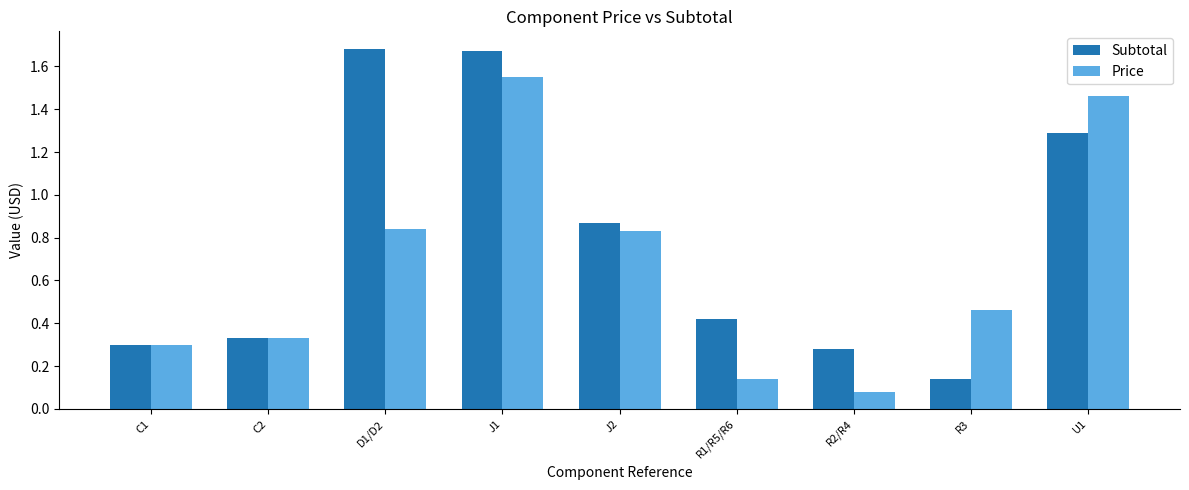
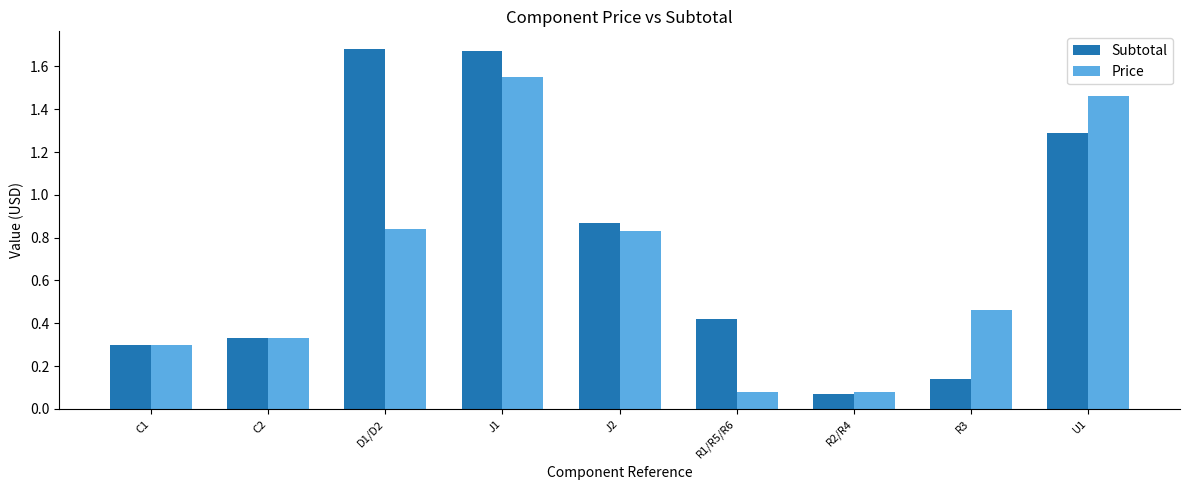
Price, R1/R5/R6: 0.14 -> 0.08
Subtotal, R2/R4: 0.28 -> 0.07
